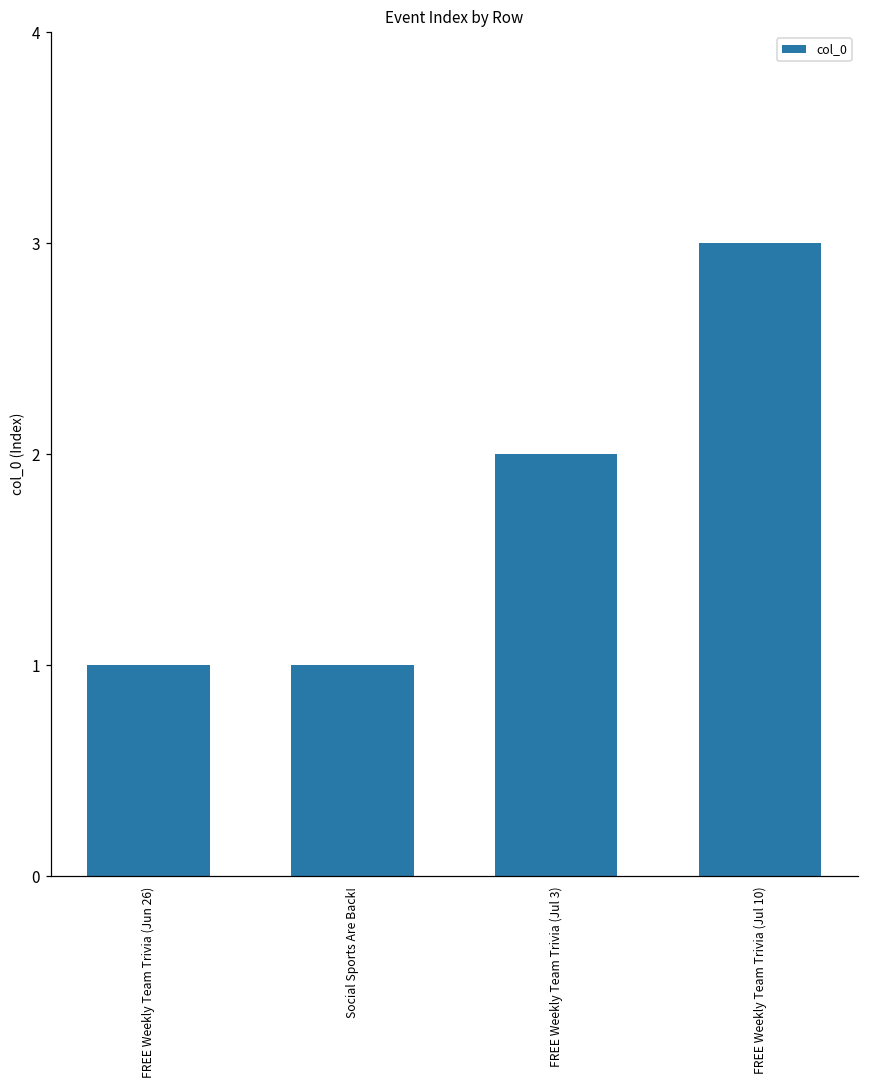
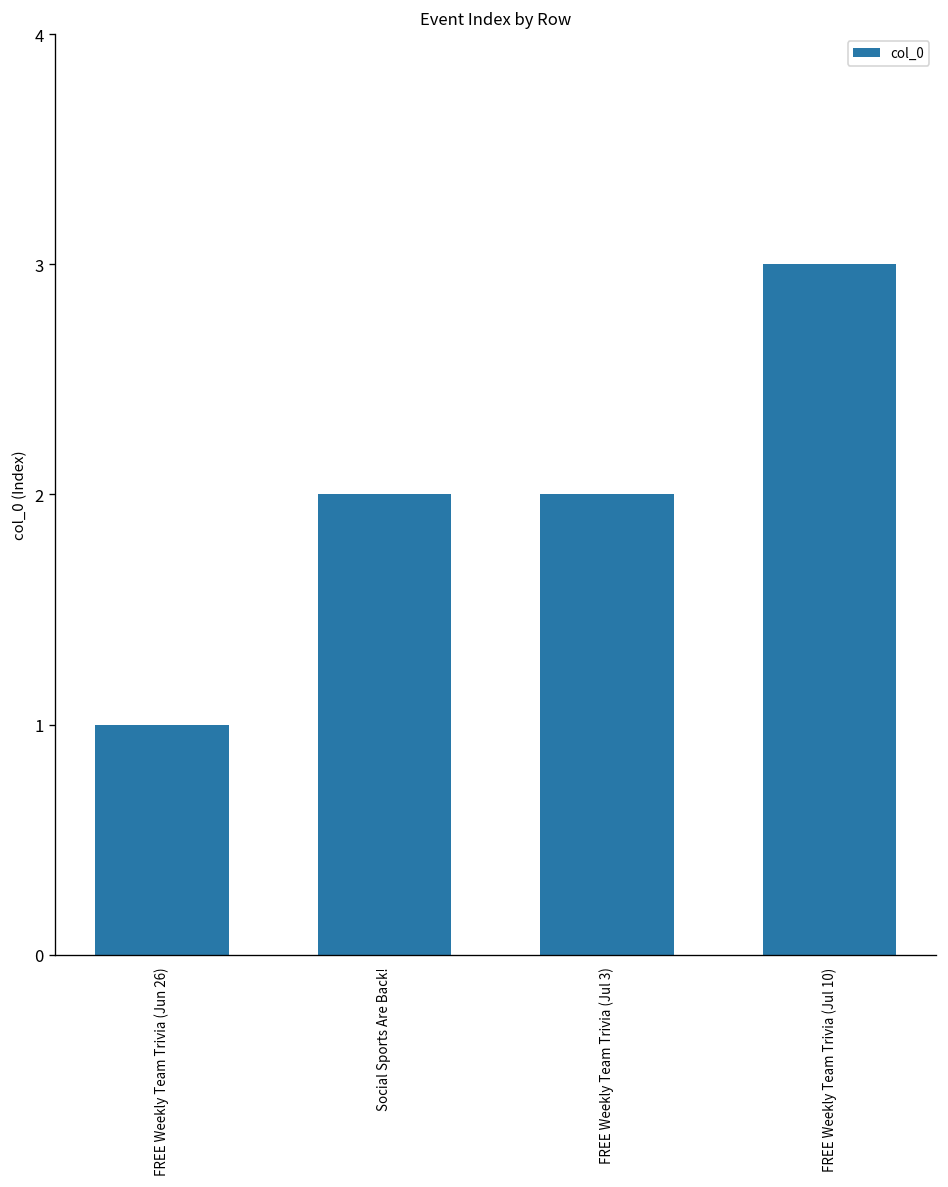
Social Sports Are Back!: 1 -> 2
